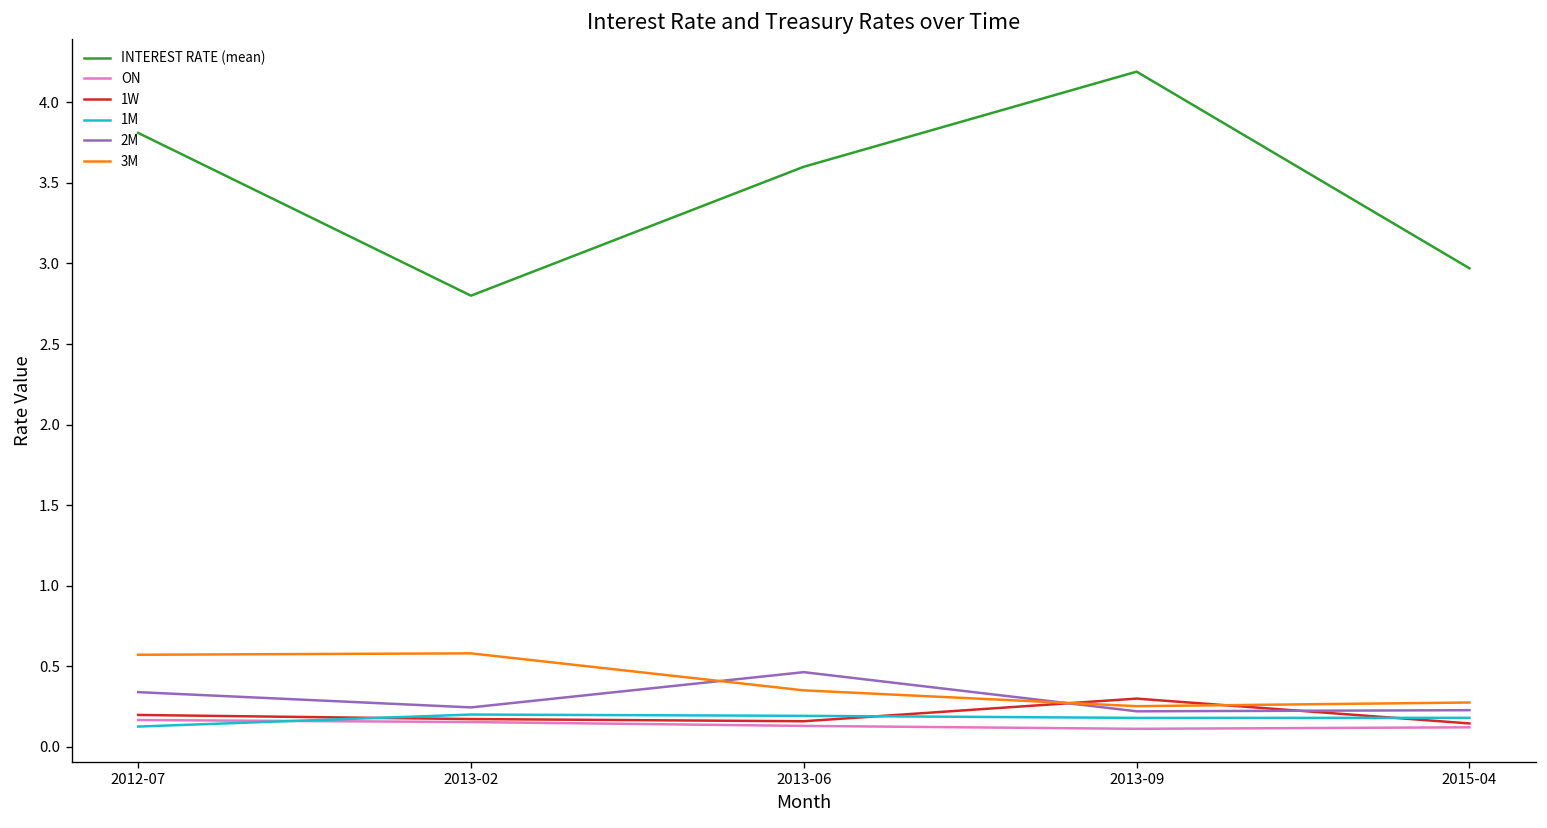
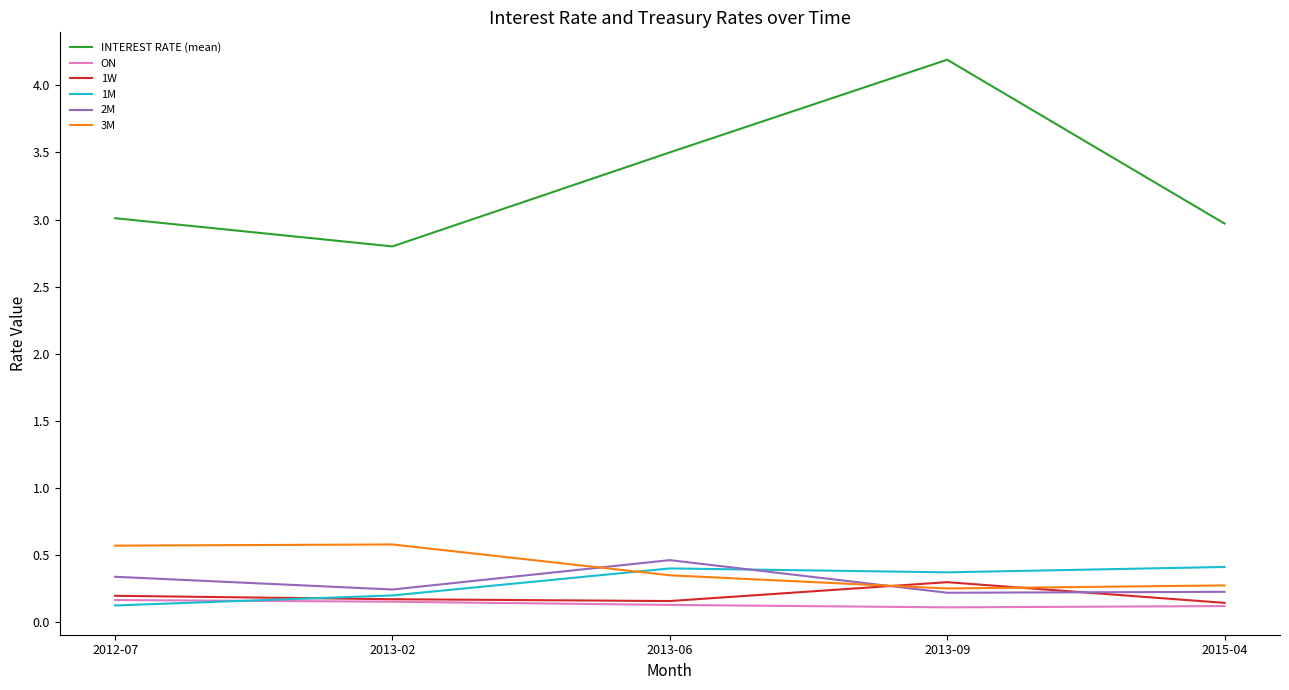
INTEREST RATE (mean), 2012-07: 3.81 -> 3.01
INTEREST RATE (mean), 2013-06: 3.6 -> 3.5
1M, 2013-06: 0.19 -> 0.40
1M, 2013-09: 0.18 -> 0.37
1M, 2015-04: 0.18 -> 0.41
